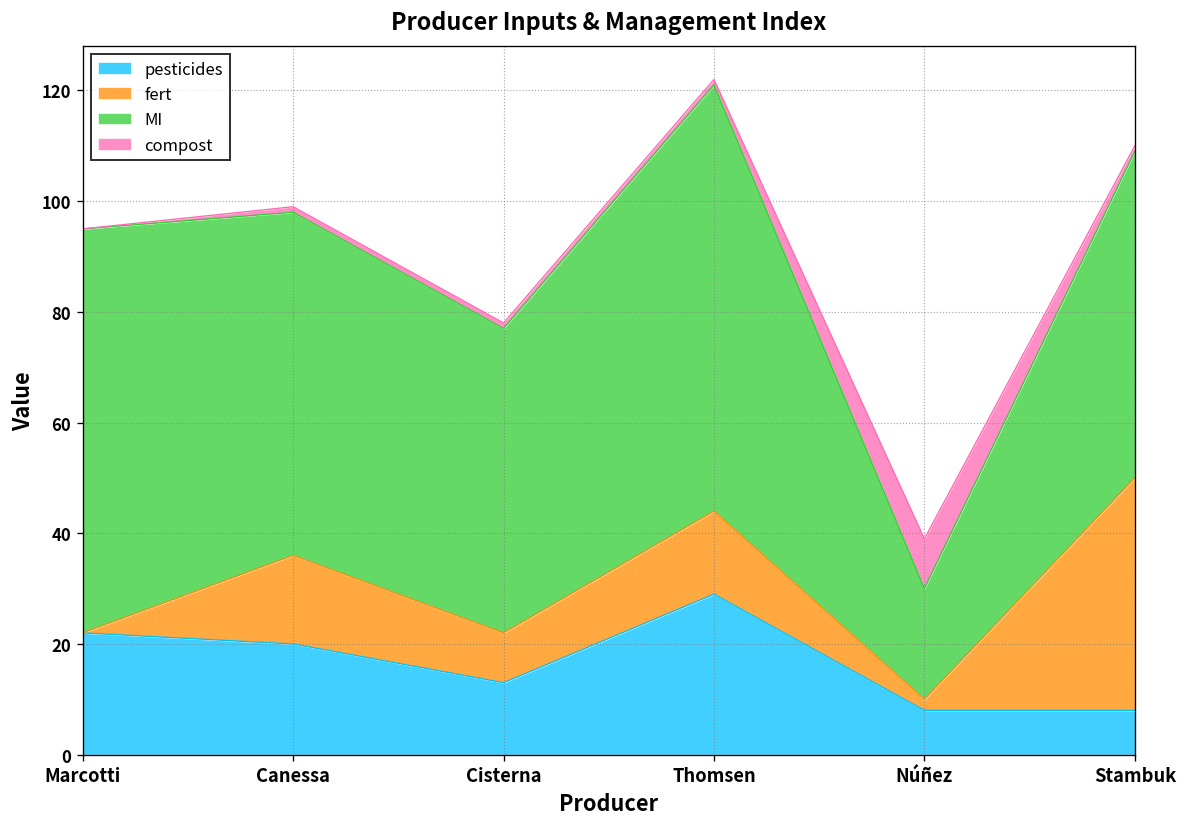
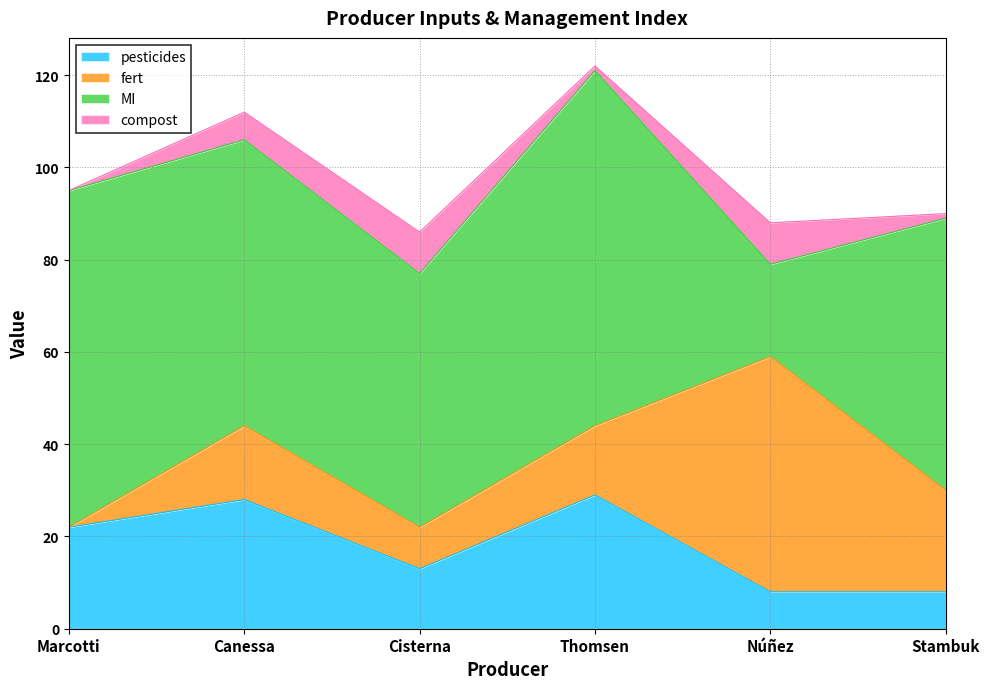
pesticides, Canessa: 20 -> 28
compost, Canessa: 1 -> 6
compost, Cisterna: 1 -> 9
fert, Núñez: 2 -> 51
fert, Stambuk: 42 -> 22
